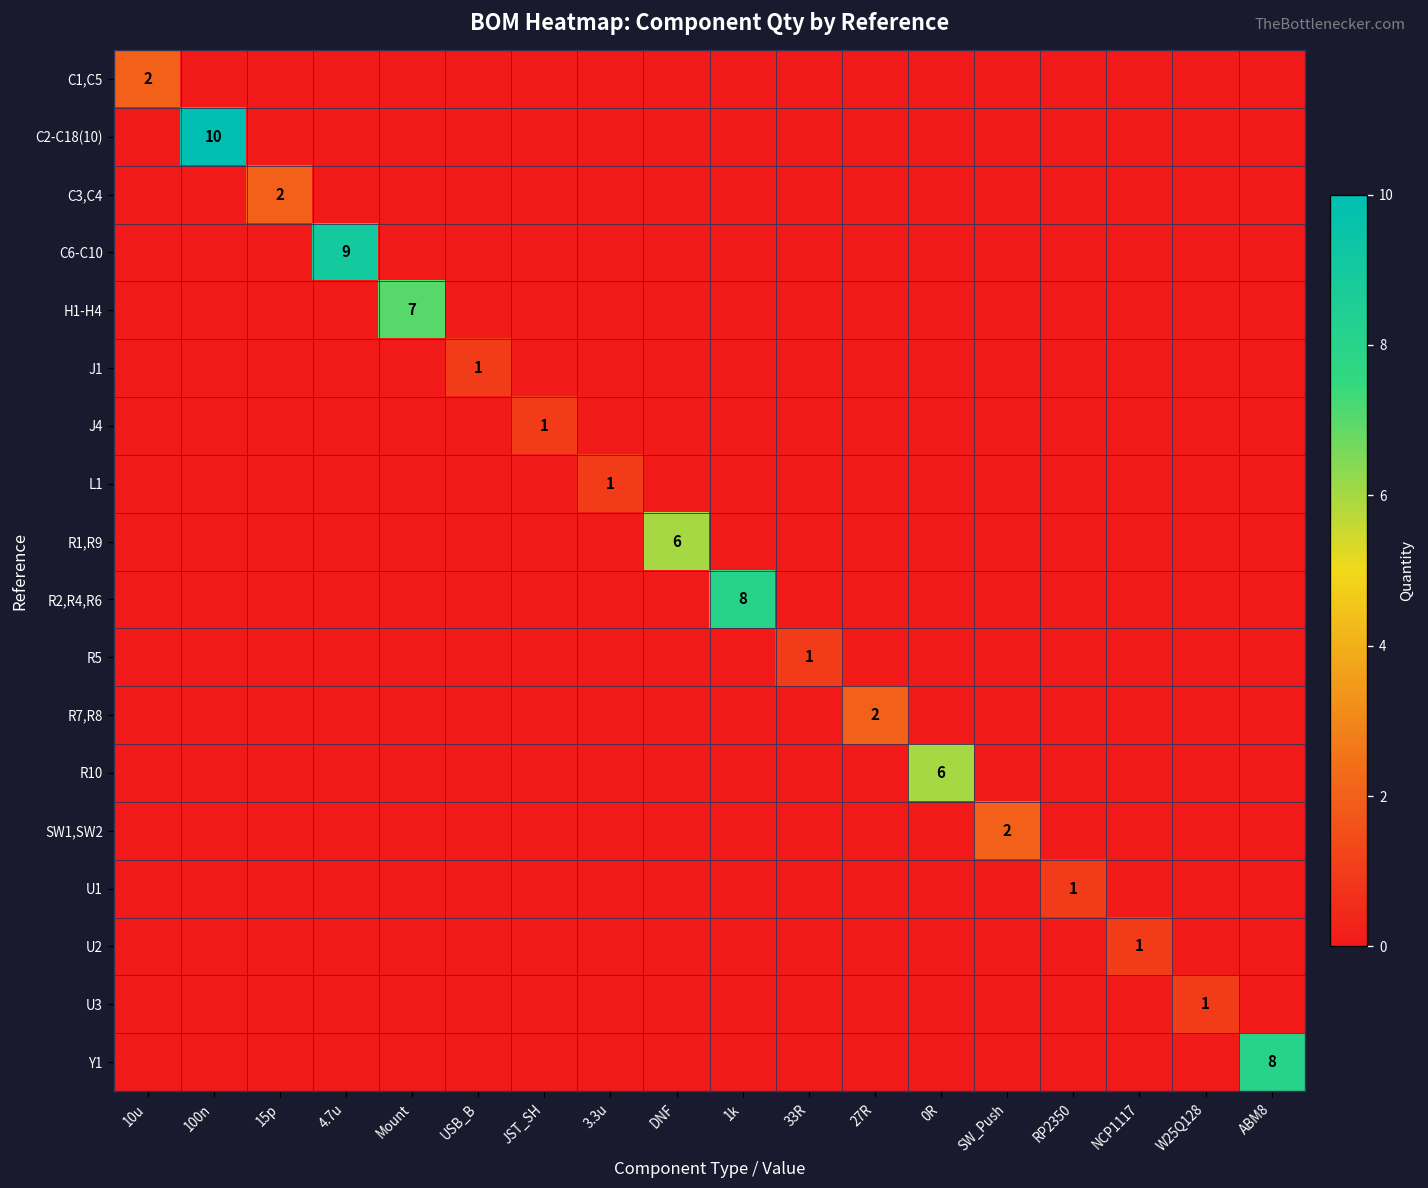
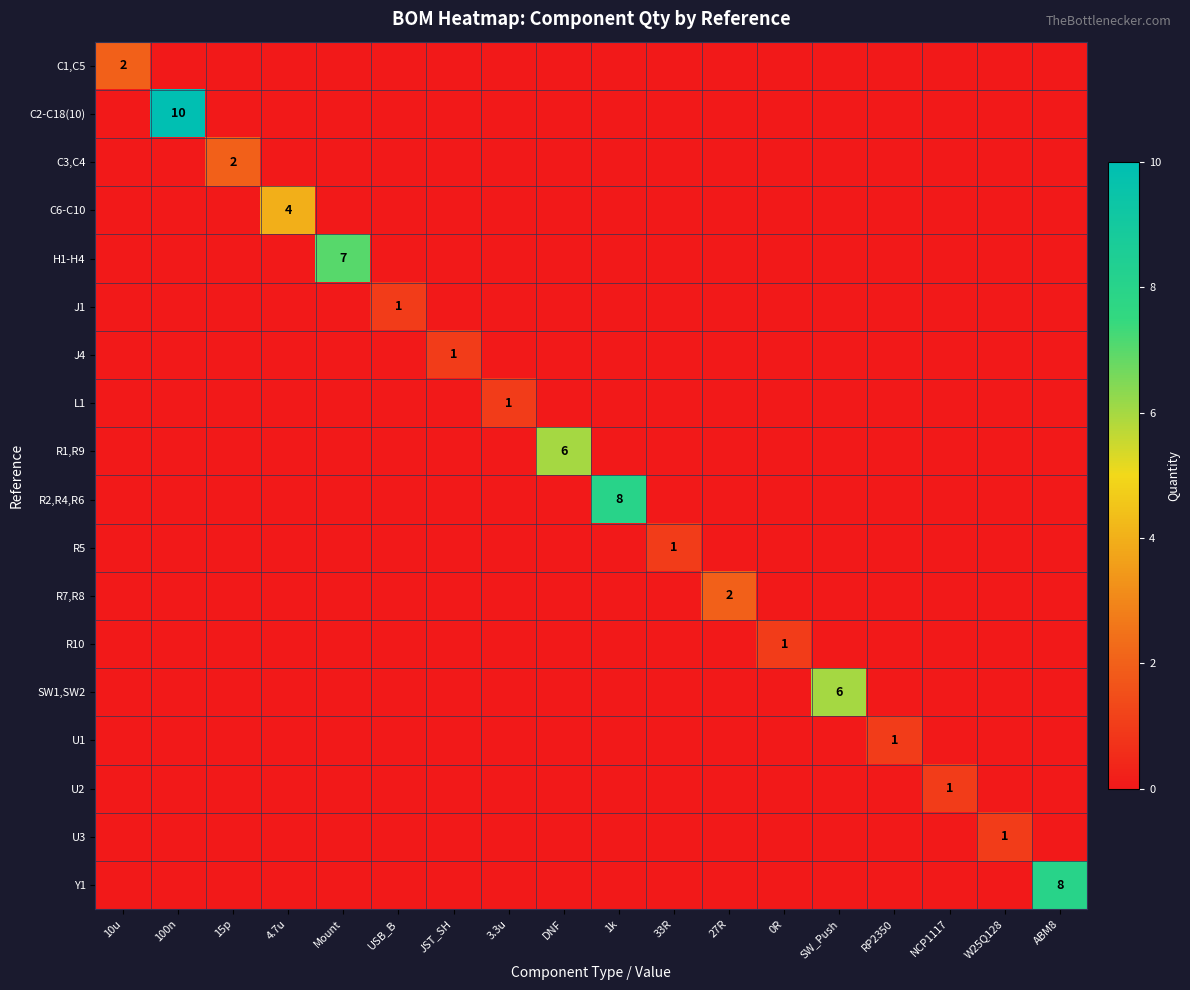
C6-C10, 4.7u: 9 -> 4
R10, 0R: 6 -> 1
SW1,SW2, SW_Push: 2 -> 6
